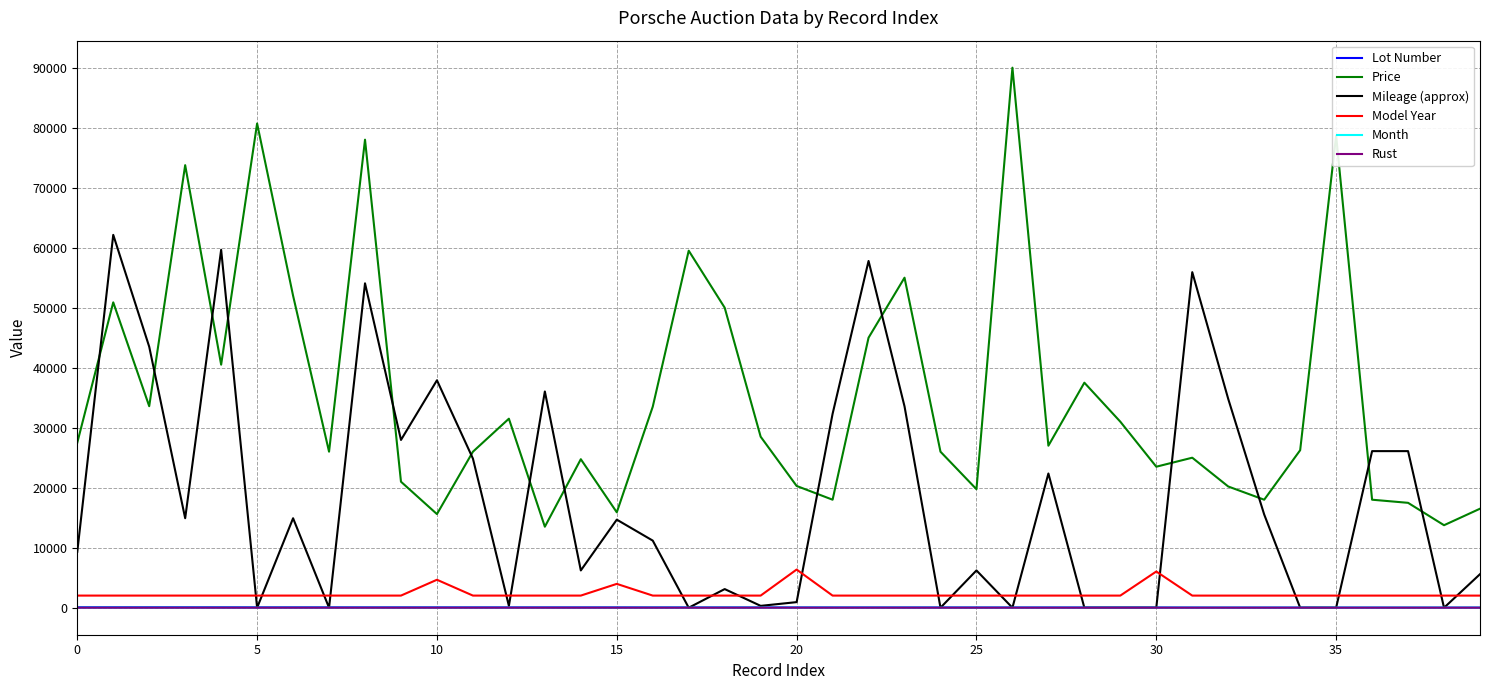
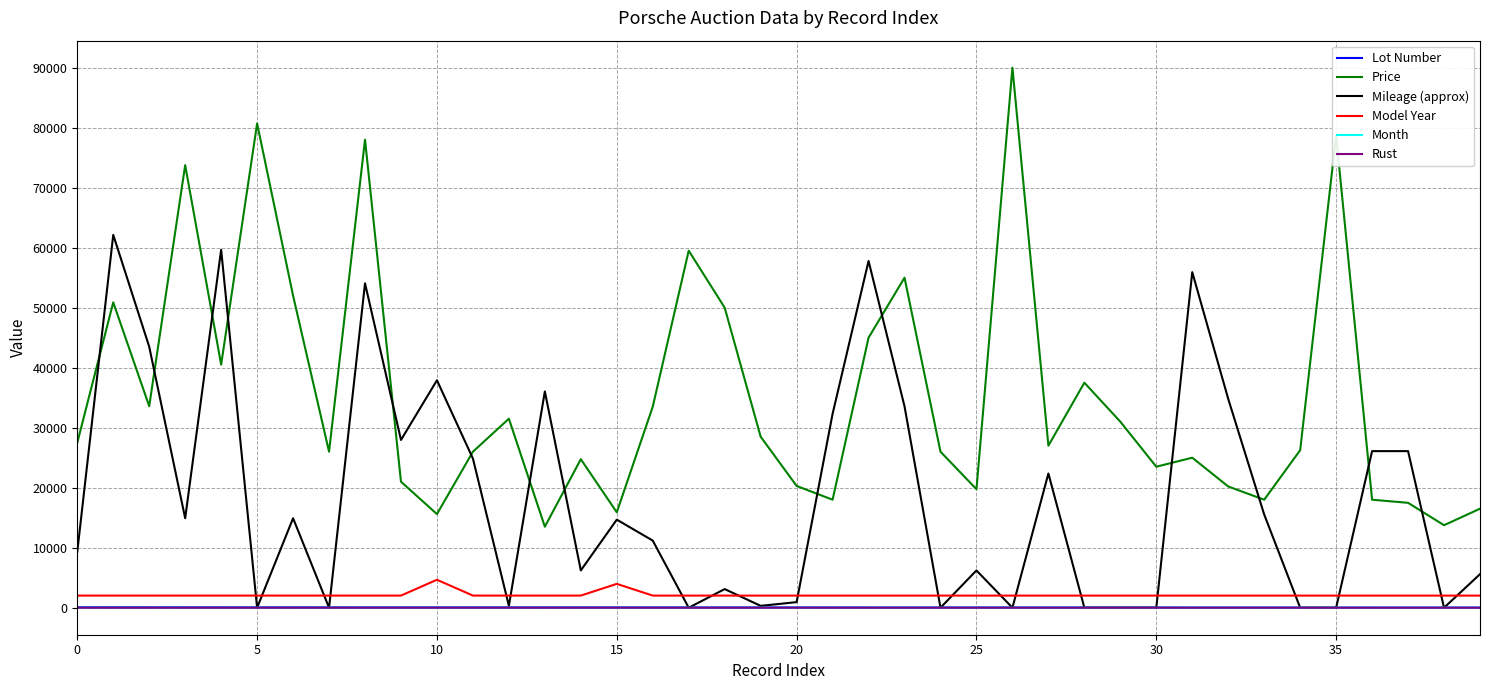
Model Year, 20: 6000 -> 2000
Model Year, 30: 6000 -> 2000
